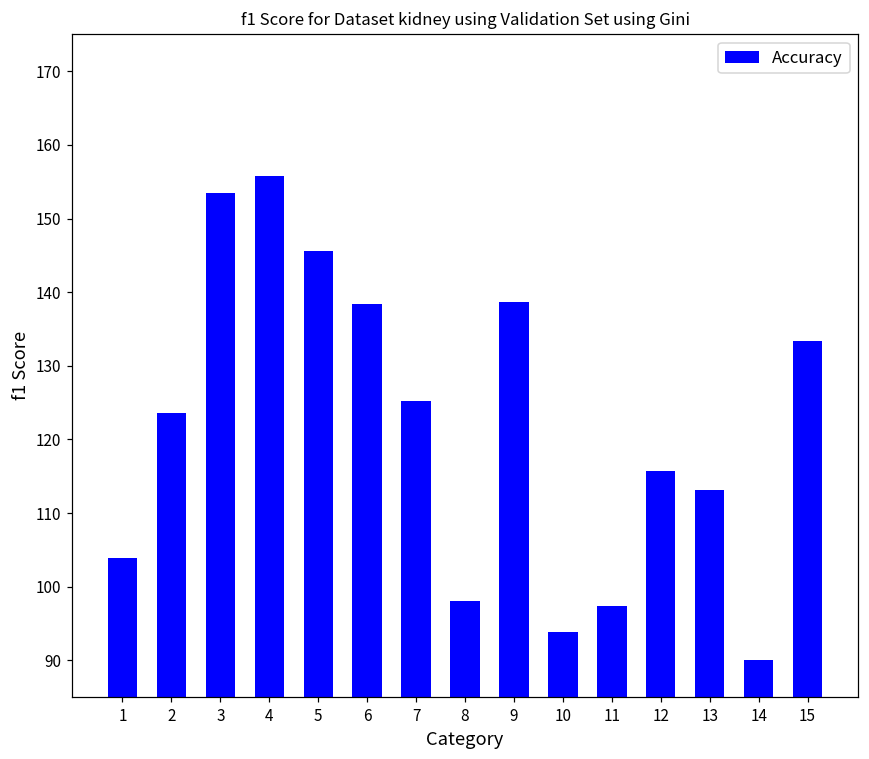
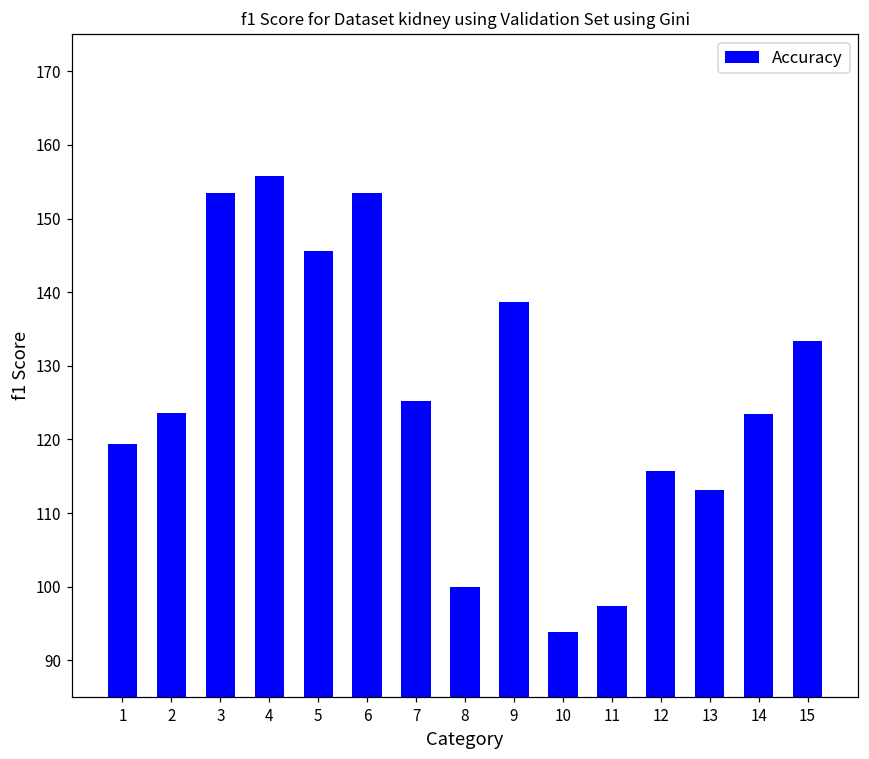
1: 104 -> 119
6: 138 -> 153
8: 98 -> 100
14: 90 -> 123
